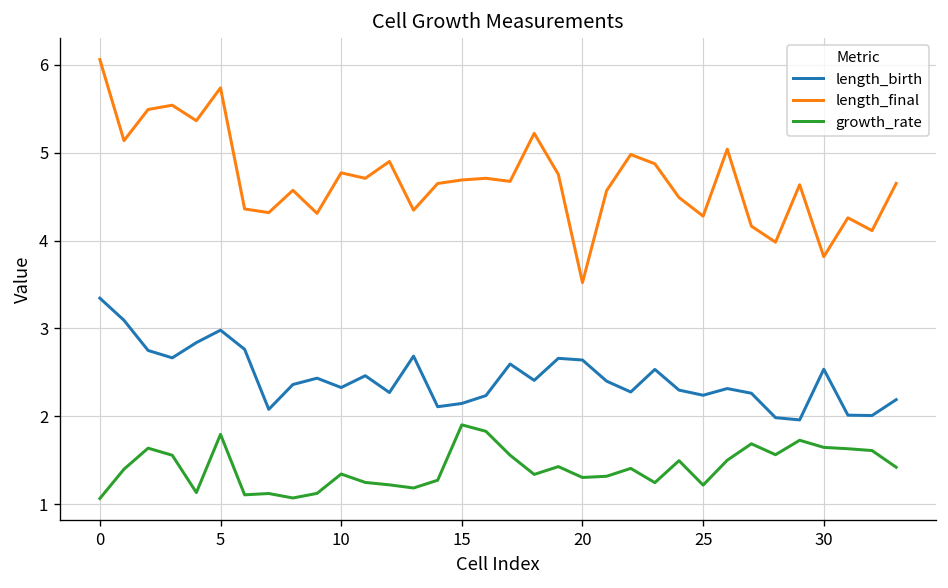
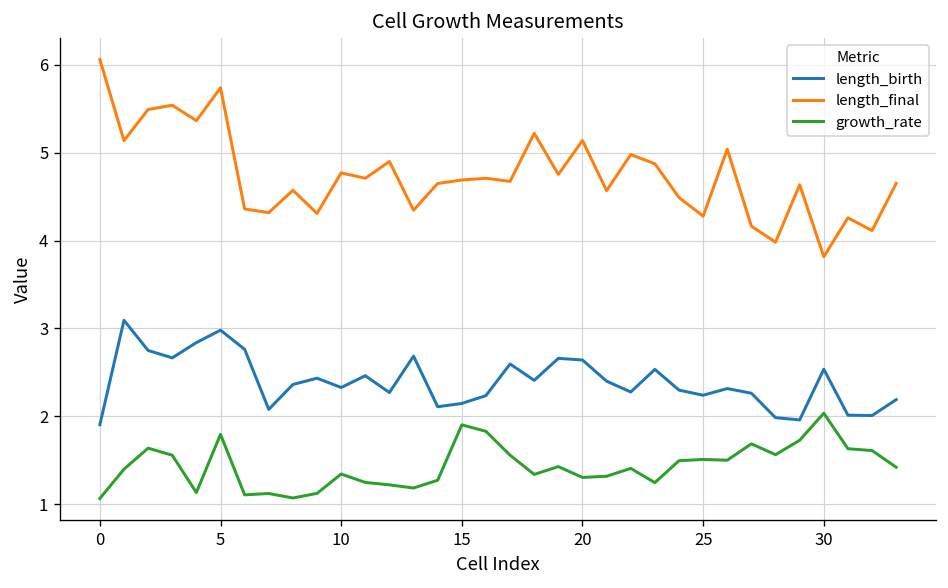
length_birth, 0: 3.3 -> 1.9
length_final, 20: 3.5 -> 5.1
growth_rate, 25: 1.2 -> 1.5
growth_rate, 30: 1.6 -> 2.0
